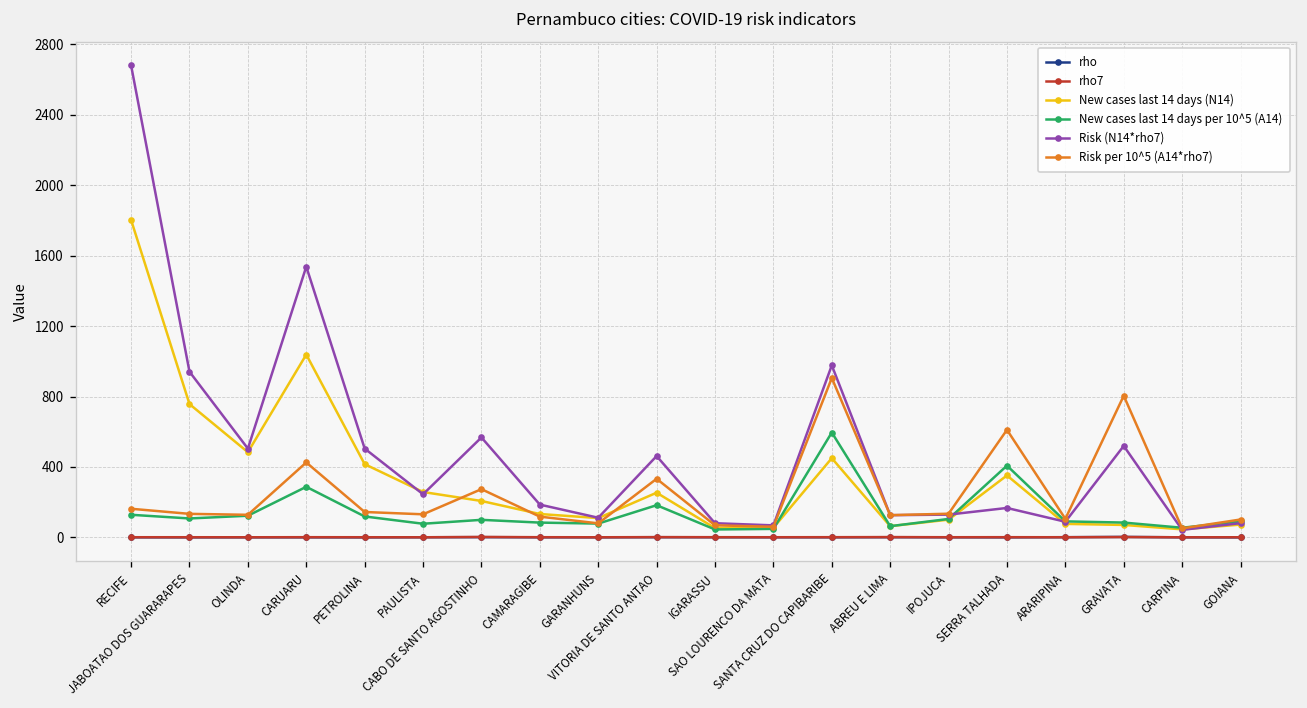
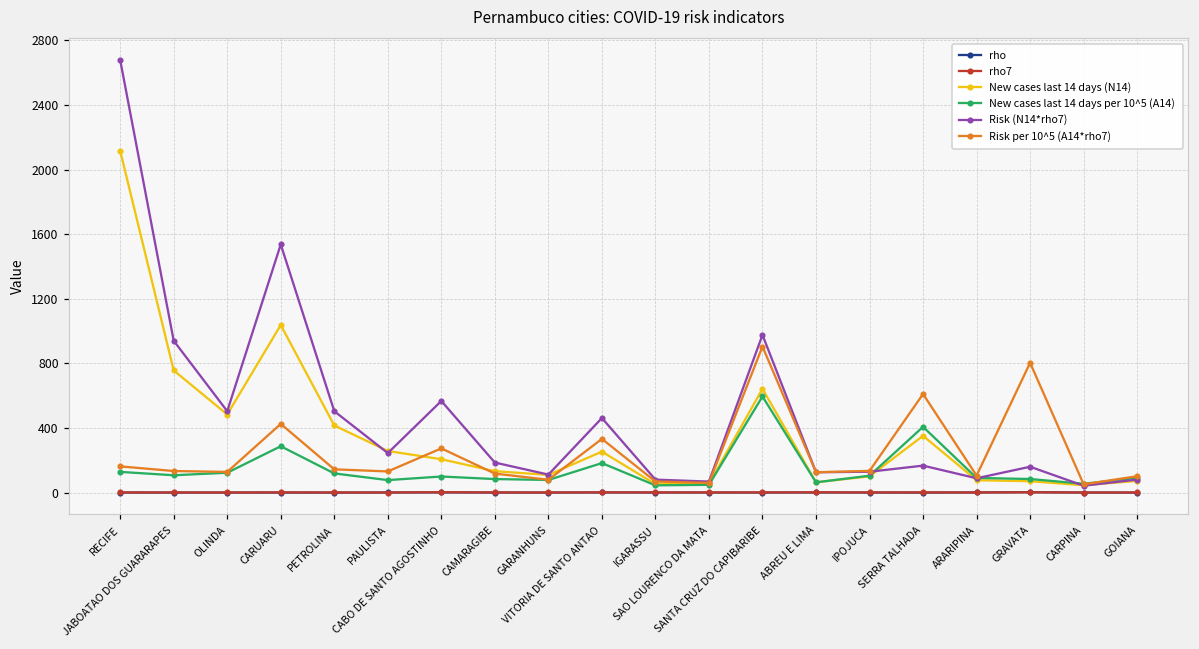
New cases last 14 days (N14), RECIFE: 1800 -> 2120
New cases last 14 days (N14), SANTA CRUZ DO CAPIBARIBE: 450 -> 640
Risk (N14*rho7), GRAVATA: 520 -> 160
